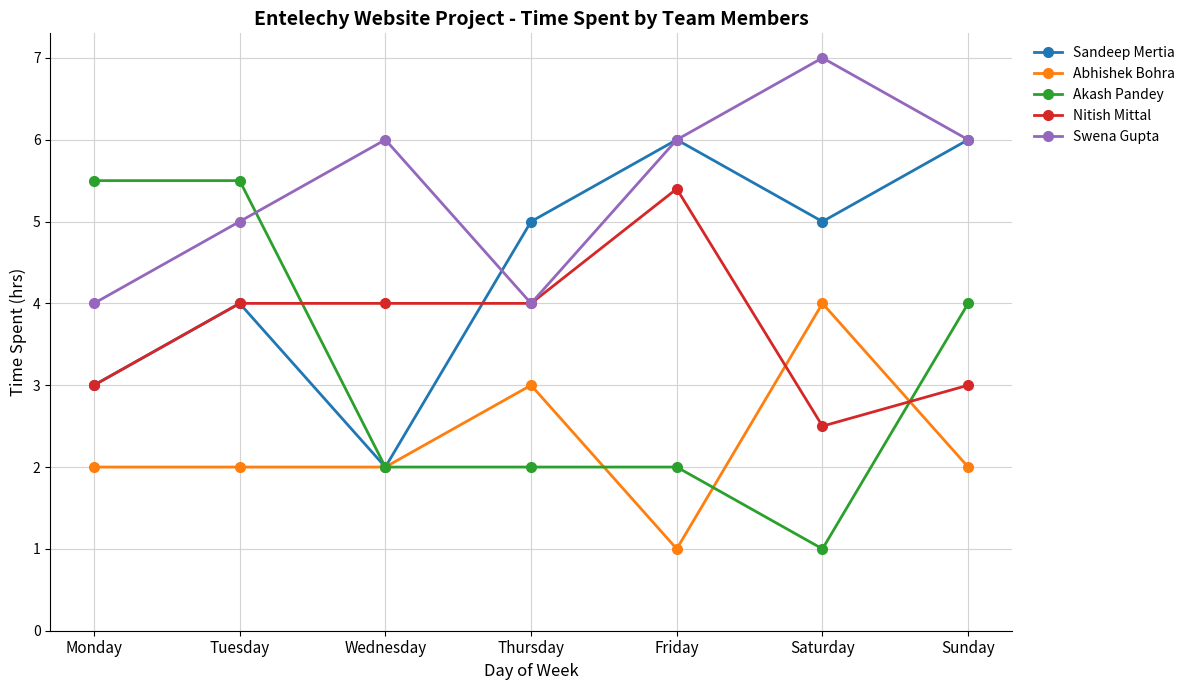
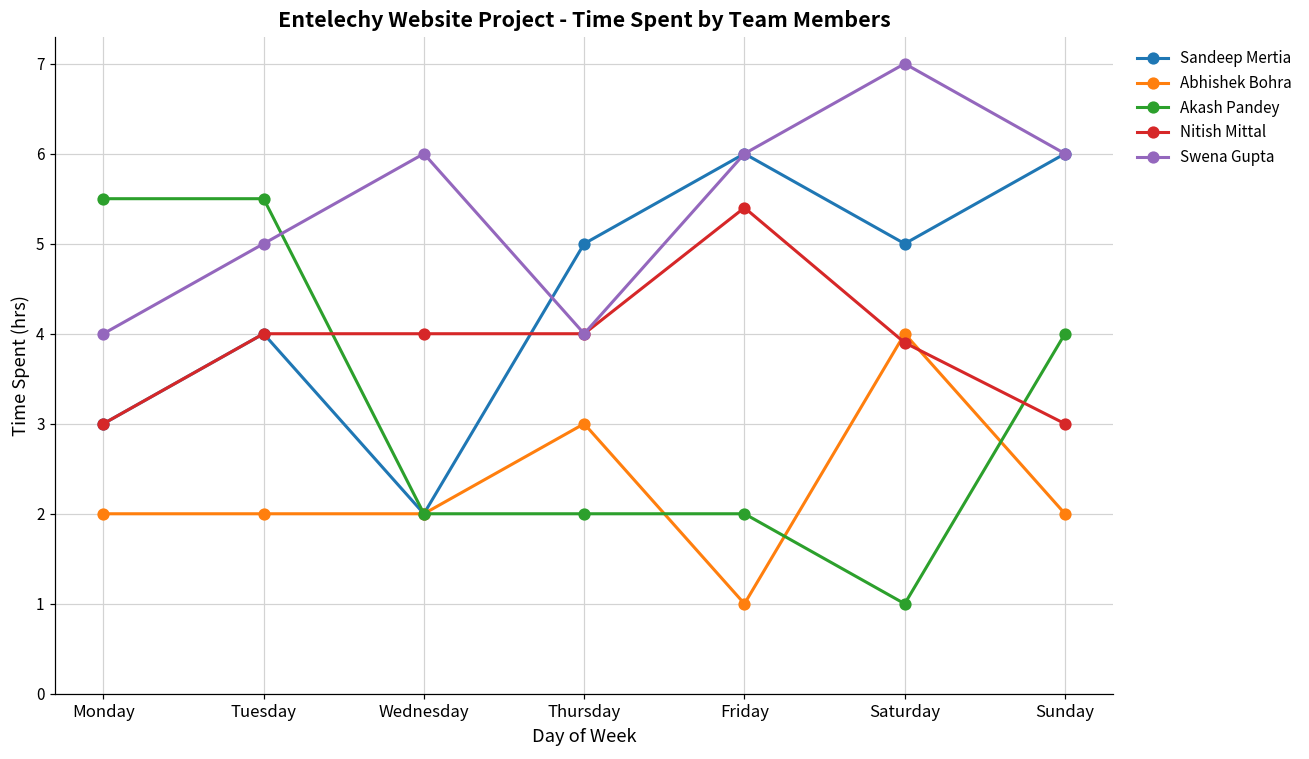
Nitish Mittal, Saturday: 2.5 -> 3.9
